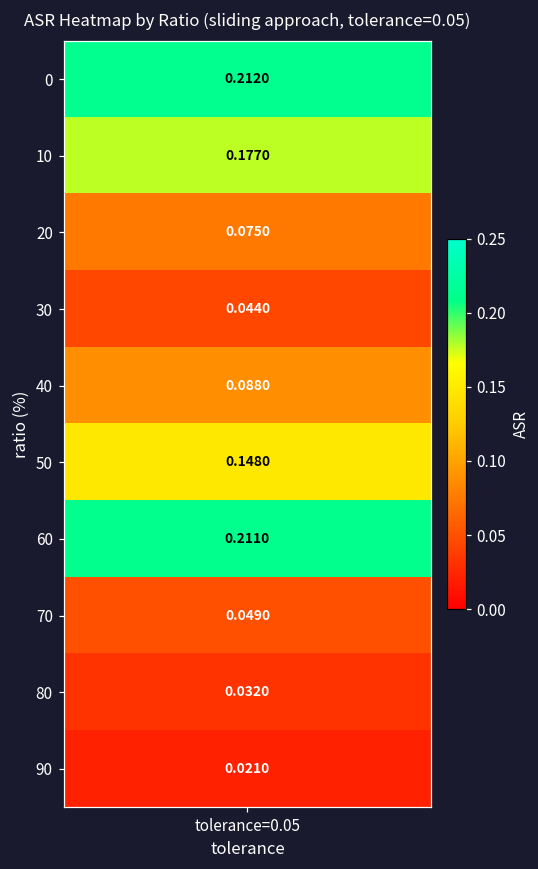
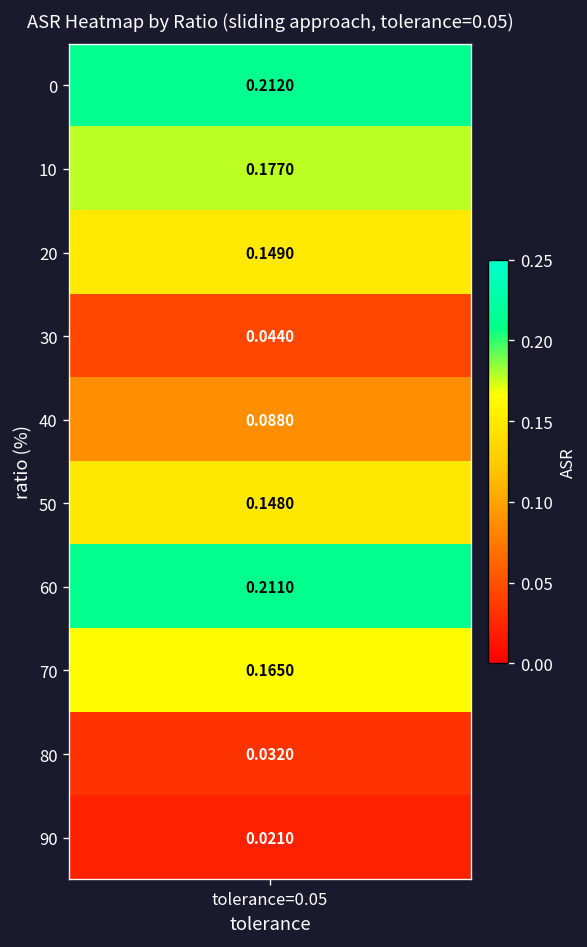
20, tolerance=0.05: 0.0750 -> 0.1490
70, tolerance=0.05: 0.0490 -> 0.1650
